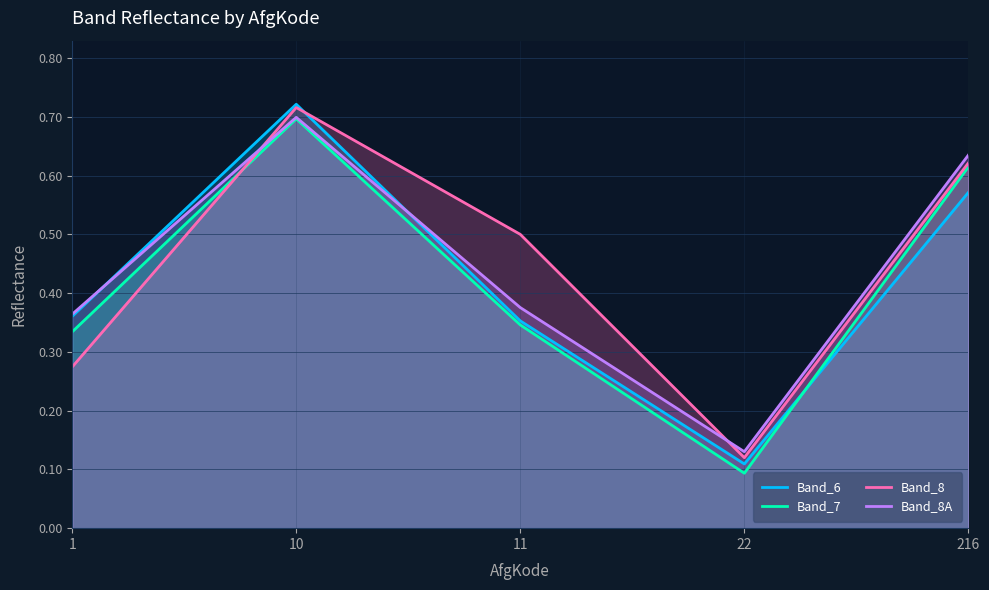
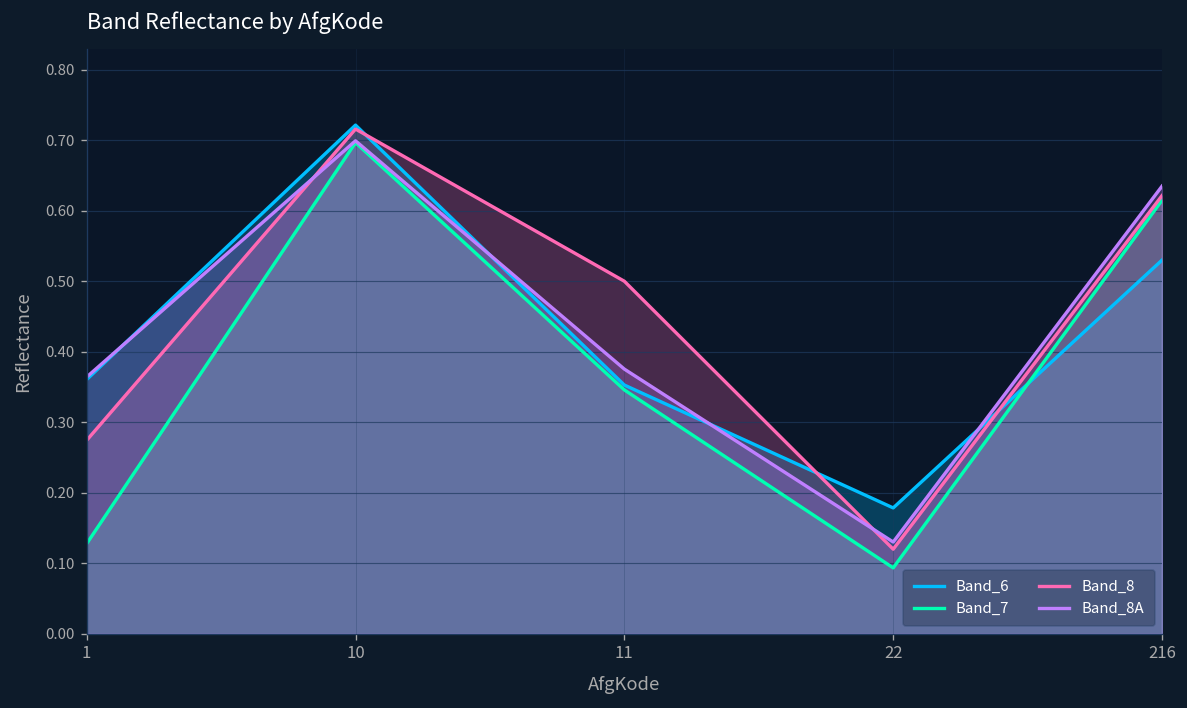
Band_7, 1: 0.33 -> 0.13
Band_6, 22: 0.11 -> 0.18
Band_6, 216: 0.57 -> 0.53
